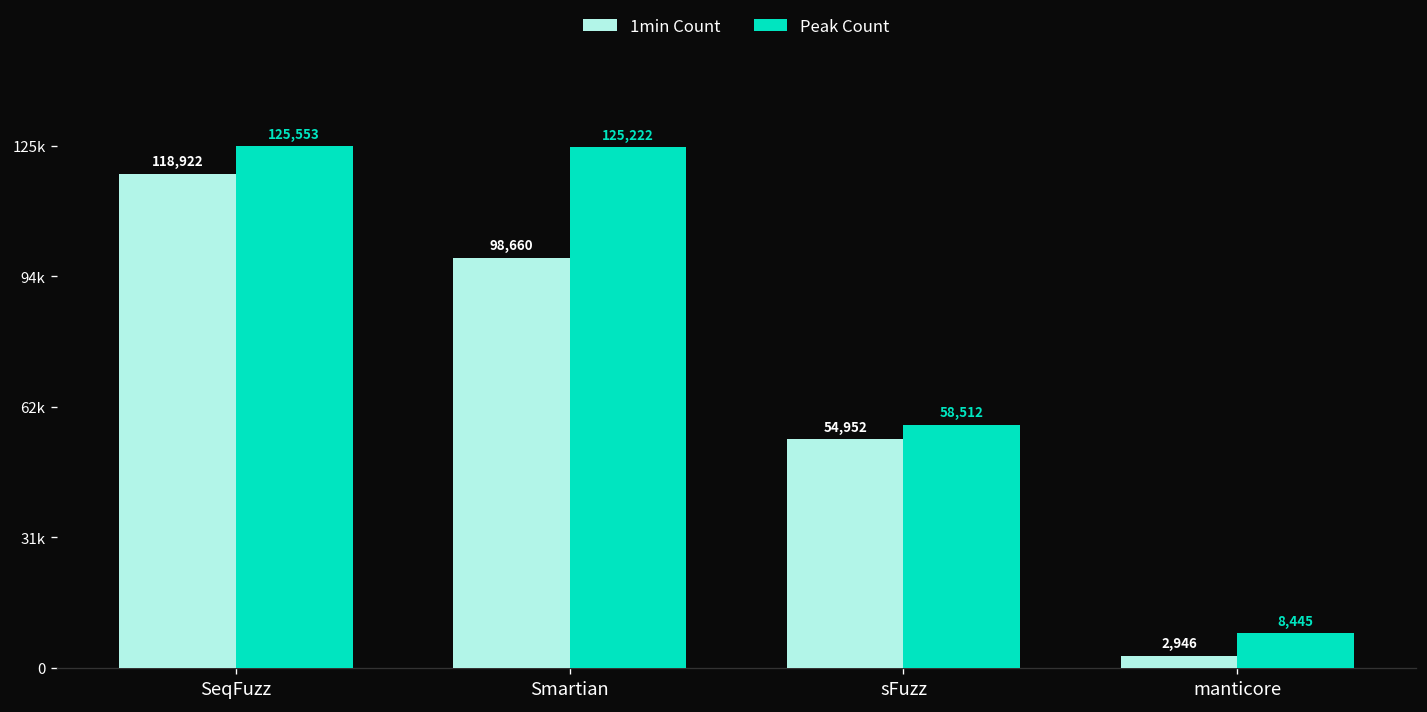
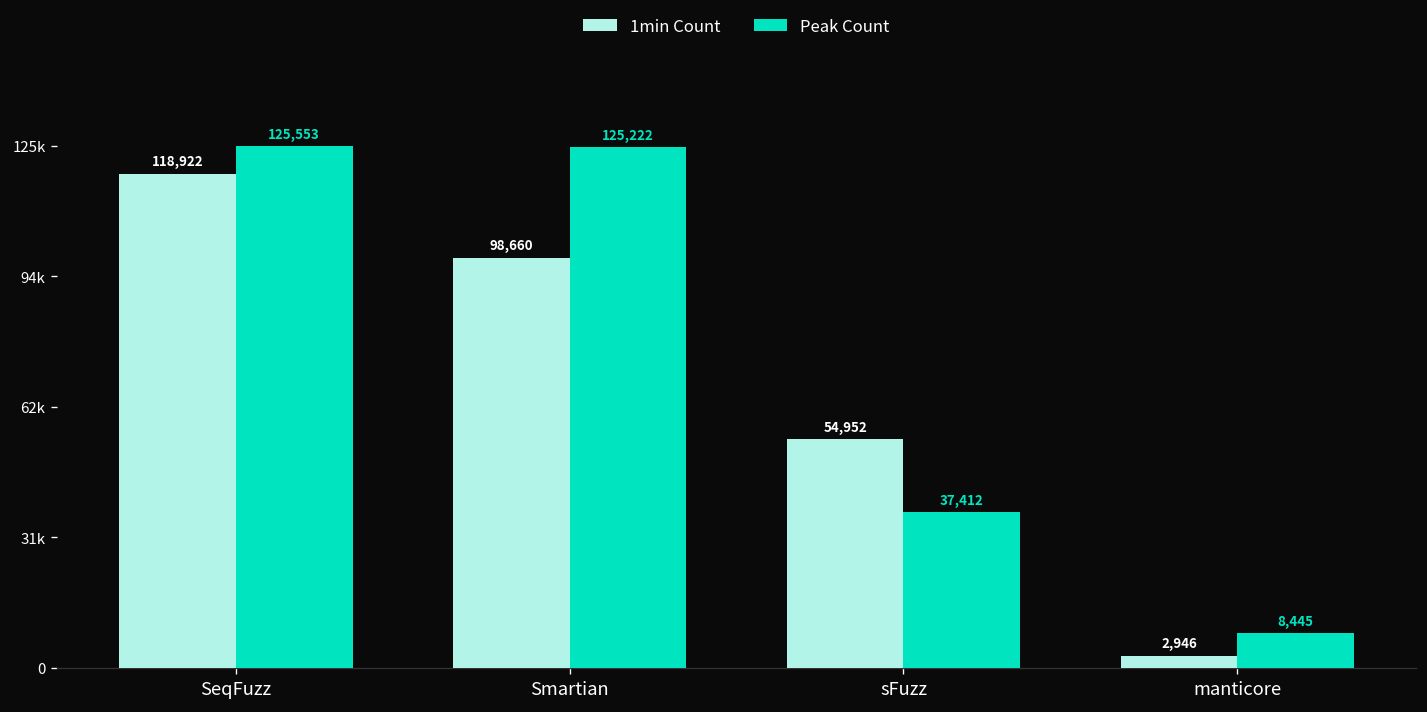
Peak Count, sFuzz: 58,512 -> 37,412
